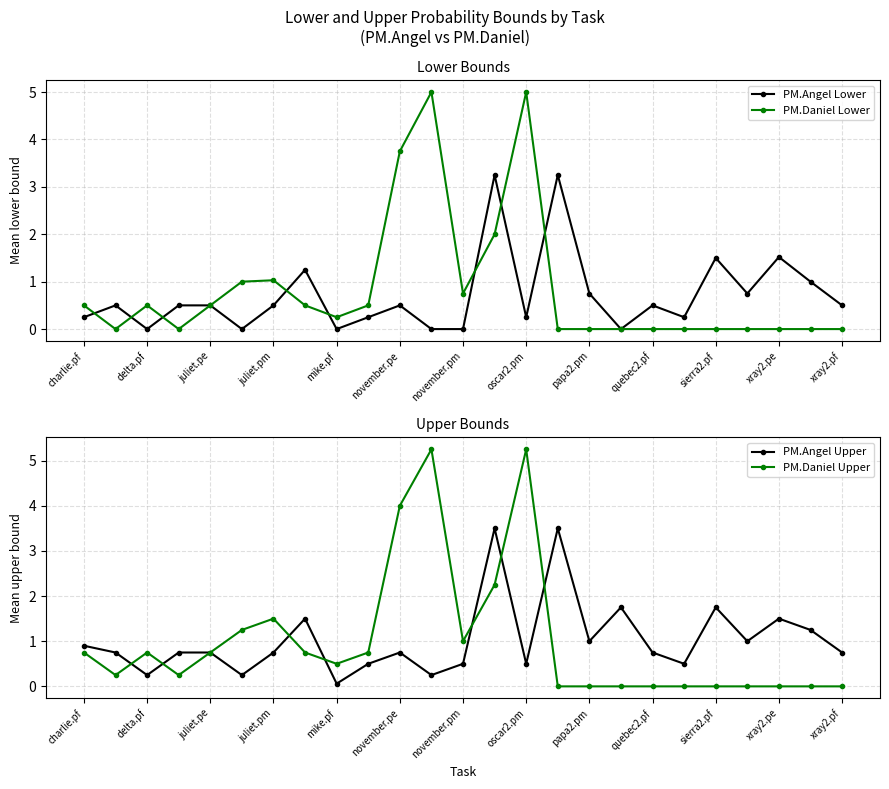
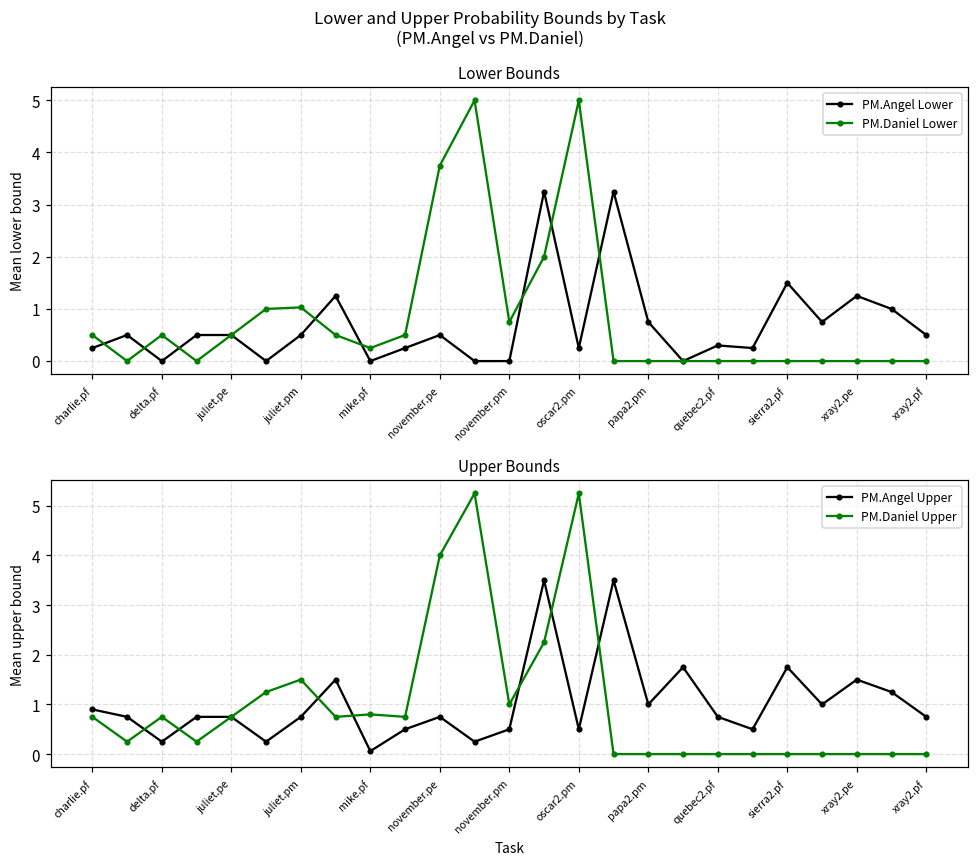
Lower Bounds, PM.Angel Lower, quebec2.pf: 0.5 -> 0.3
Lower Bounds, PM.Angel Lower, xray2.pe: 1.5 -> 1.3
Upper Bounds, PM.Daniel Upper, mike.pf: 0.5 -> 0.8
